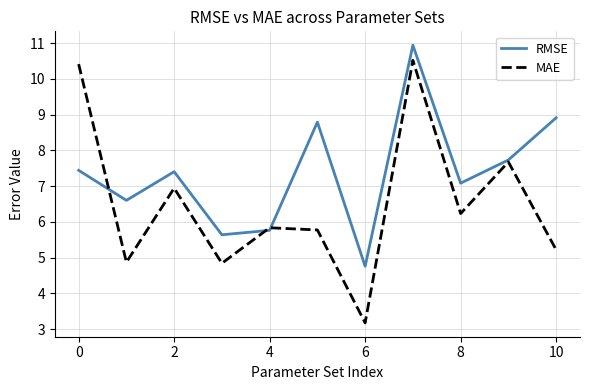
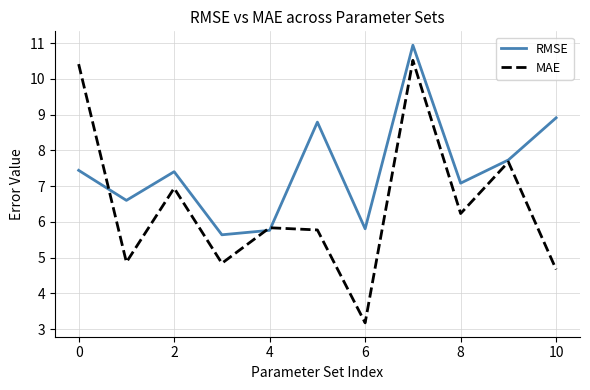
RMSE, 6: 4.8 -> 5.8
MAE, 10: 5.2 -> 4.7
